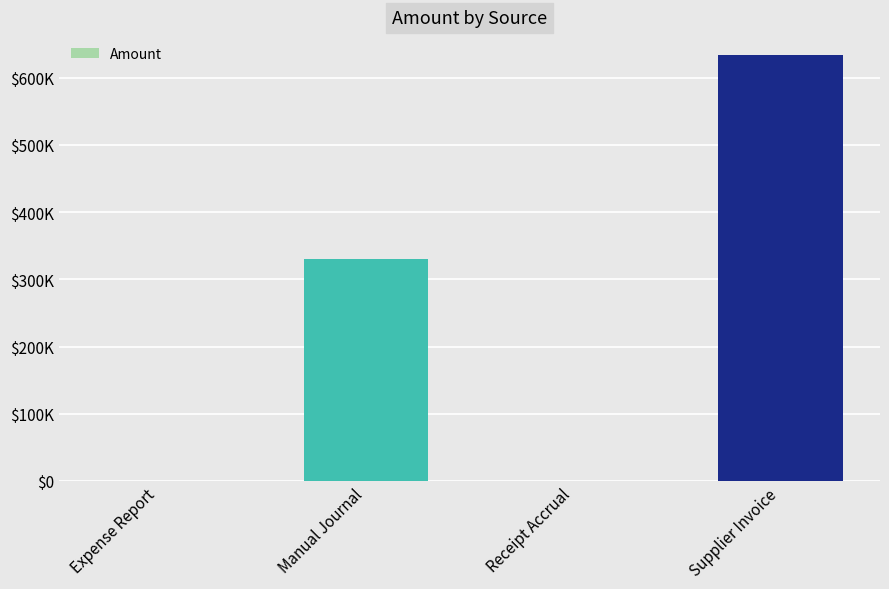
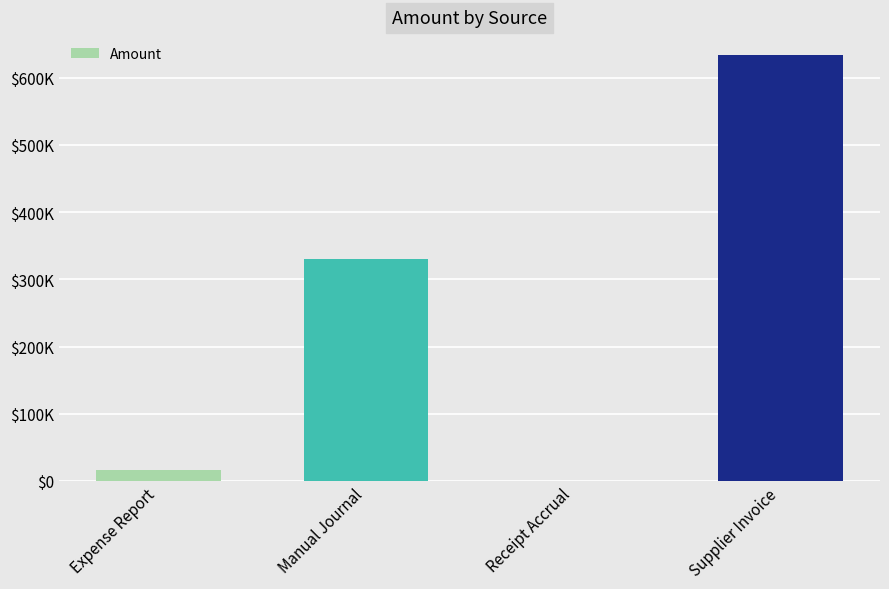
Expense Report: $0 -> $20000
